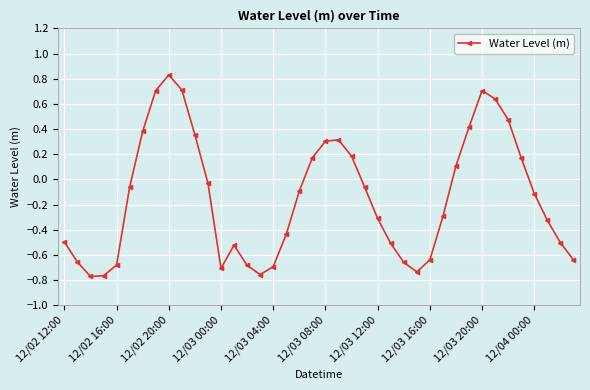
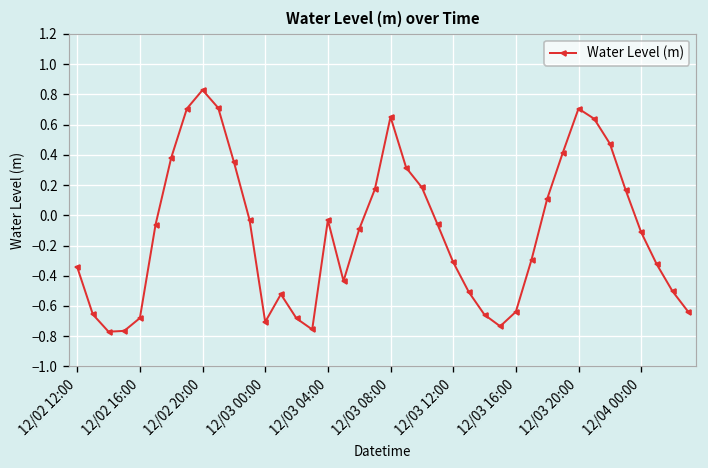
12/02 12:00: -0.50 -> -0.34
12/03 04:00: -0.69 -> -0.03
12/03 08:00: 0.30 -> 0.65
